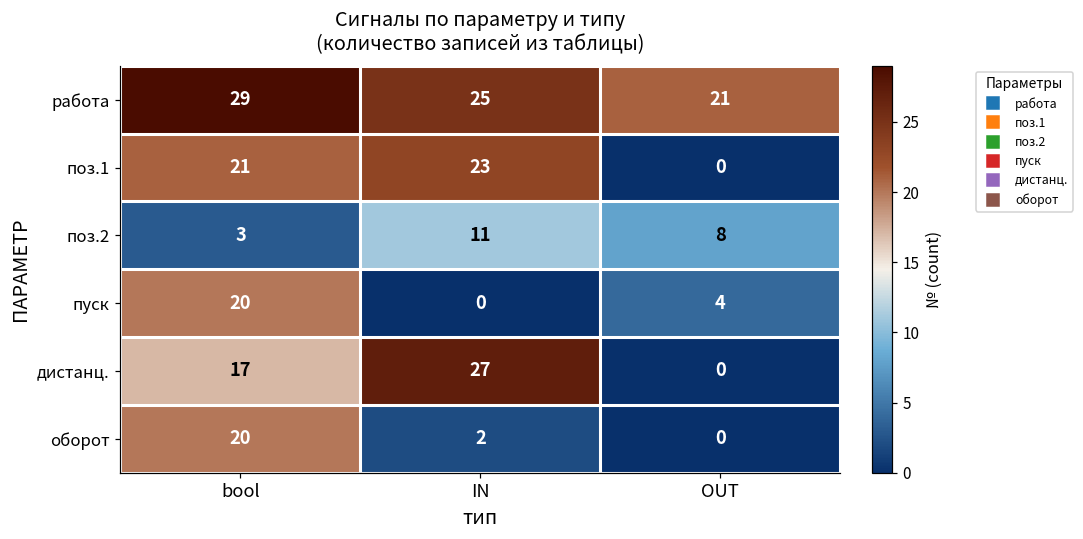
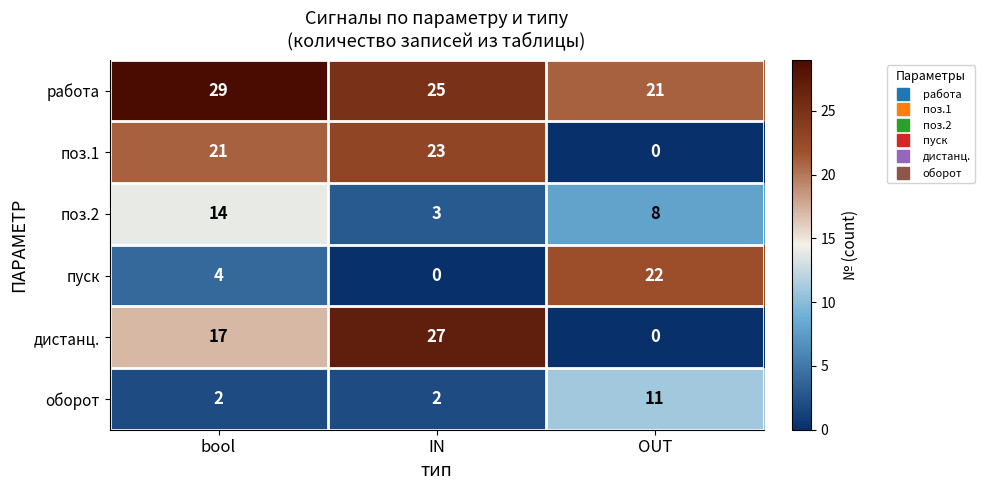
поз.2, bool: 3 -> 14
поз.2, IN: 11 -> 3
пуск, bool: 20 -> 4
пуск, OUT: 4 -> 22
оборот, bool: 20 -> 2
оборот, OUT: 0 -> 11
